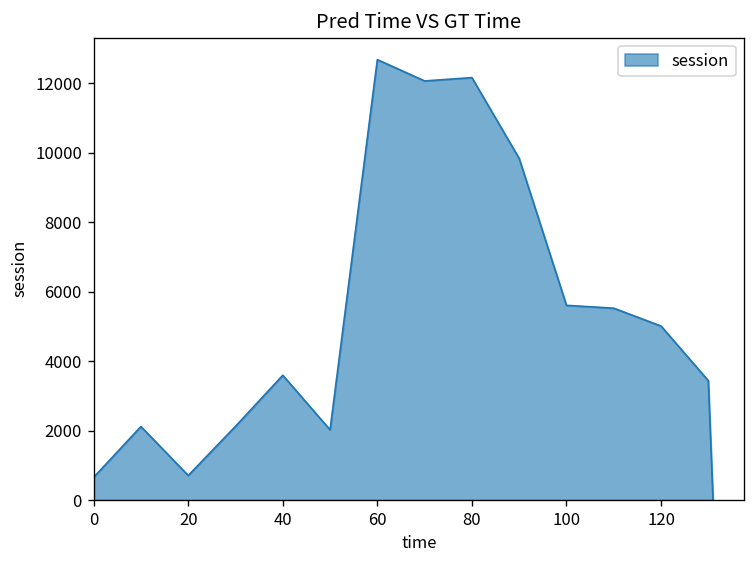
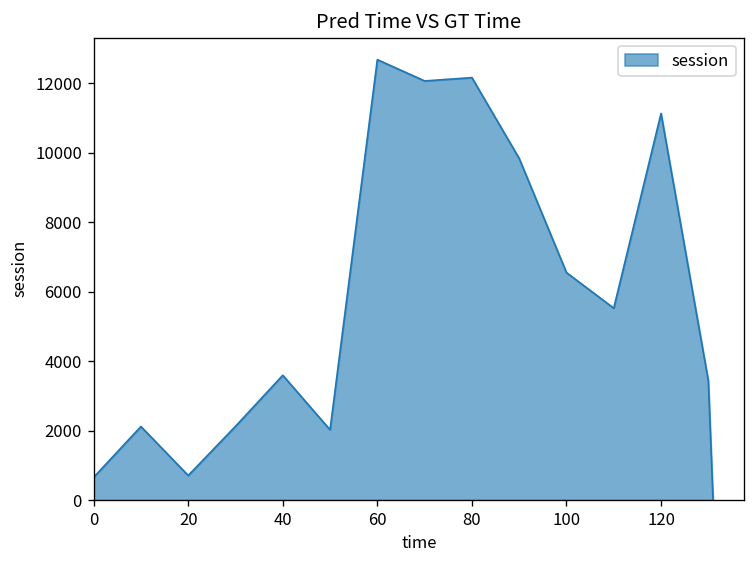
100: 5600 -> 6500
120: 5000 -> 11100
